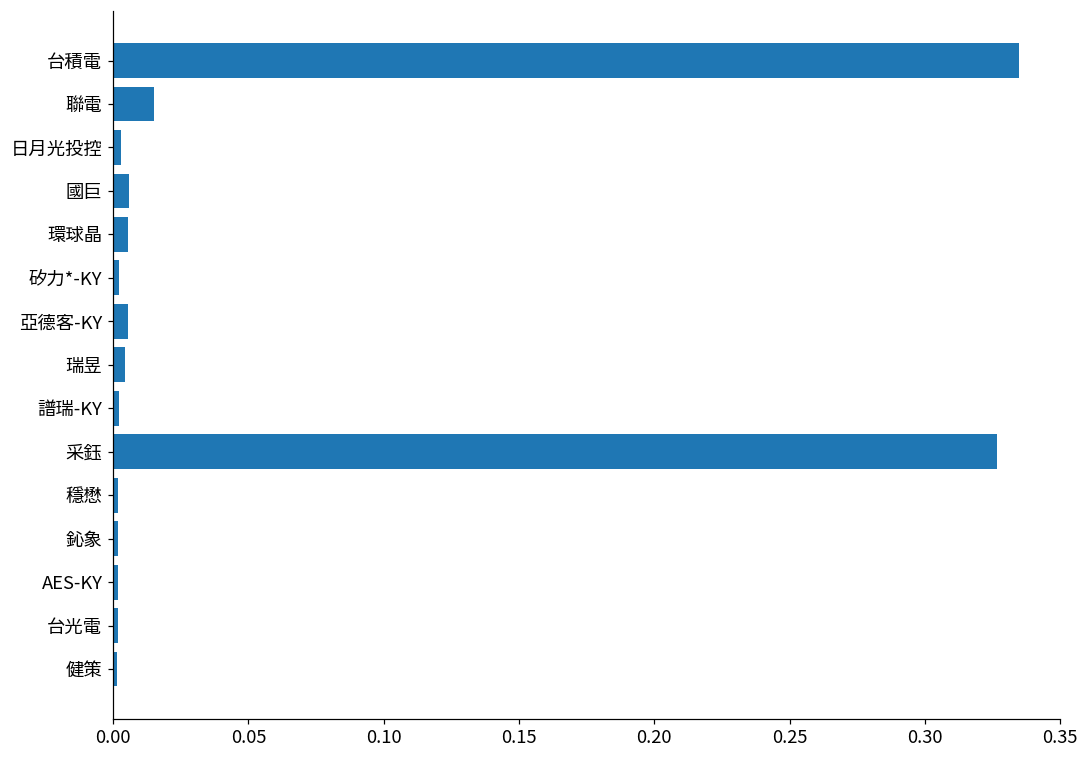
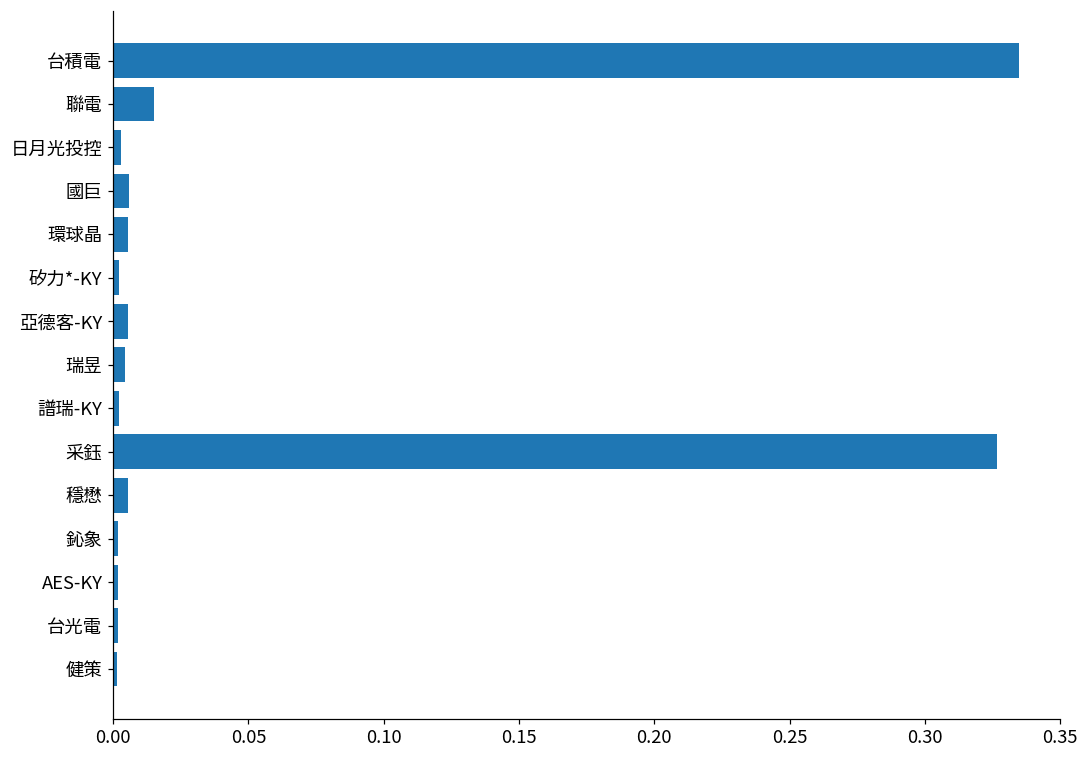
穩懋: 0.002 -> 0.006
